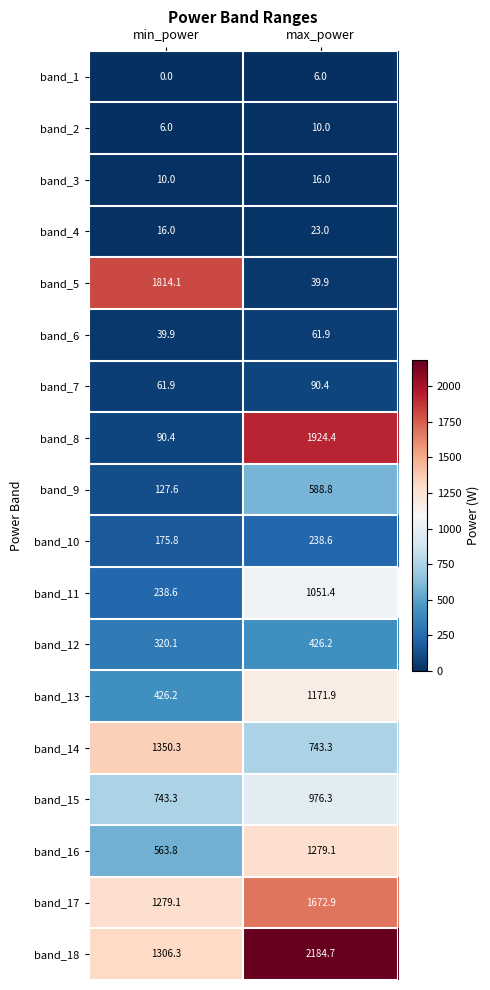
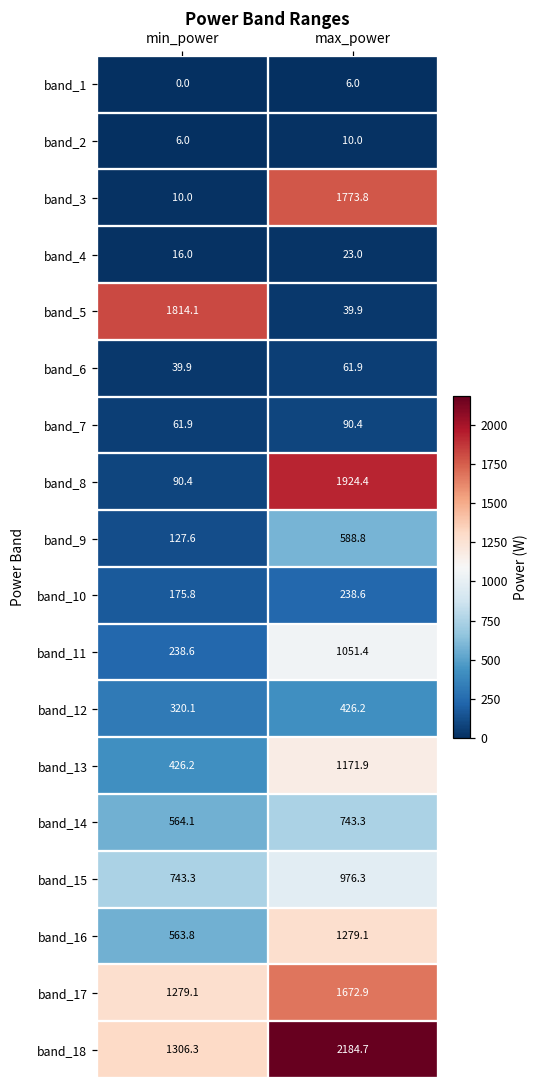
band_3, max_power: 16.0 -> 1773.8
band_14, min_power: 1350.3 -> 564.1
